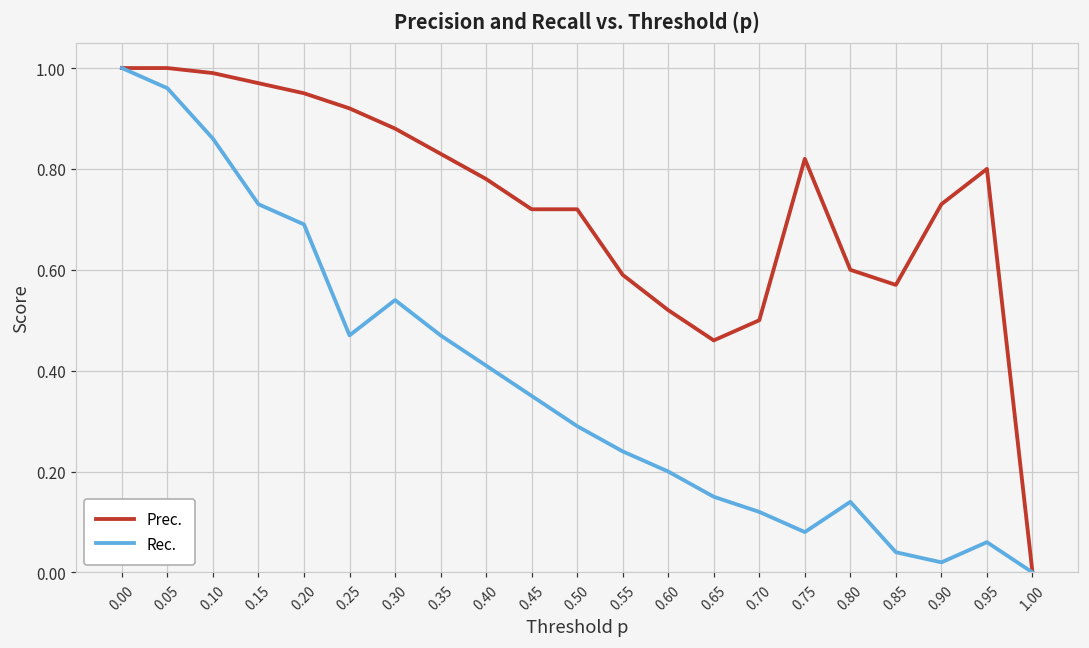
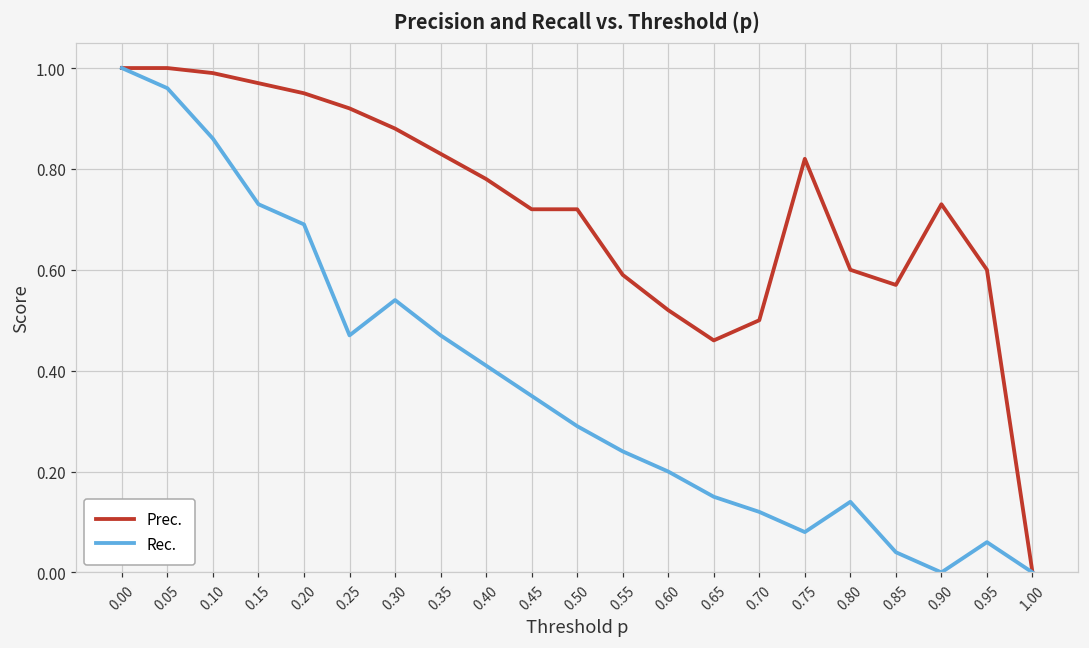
Rec., 0.90: 0.02 -> 0.00
Prec., 0.95: 0.8 -> 0.6
